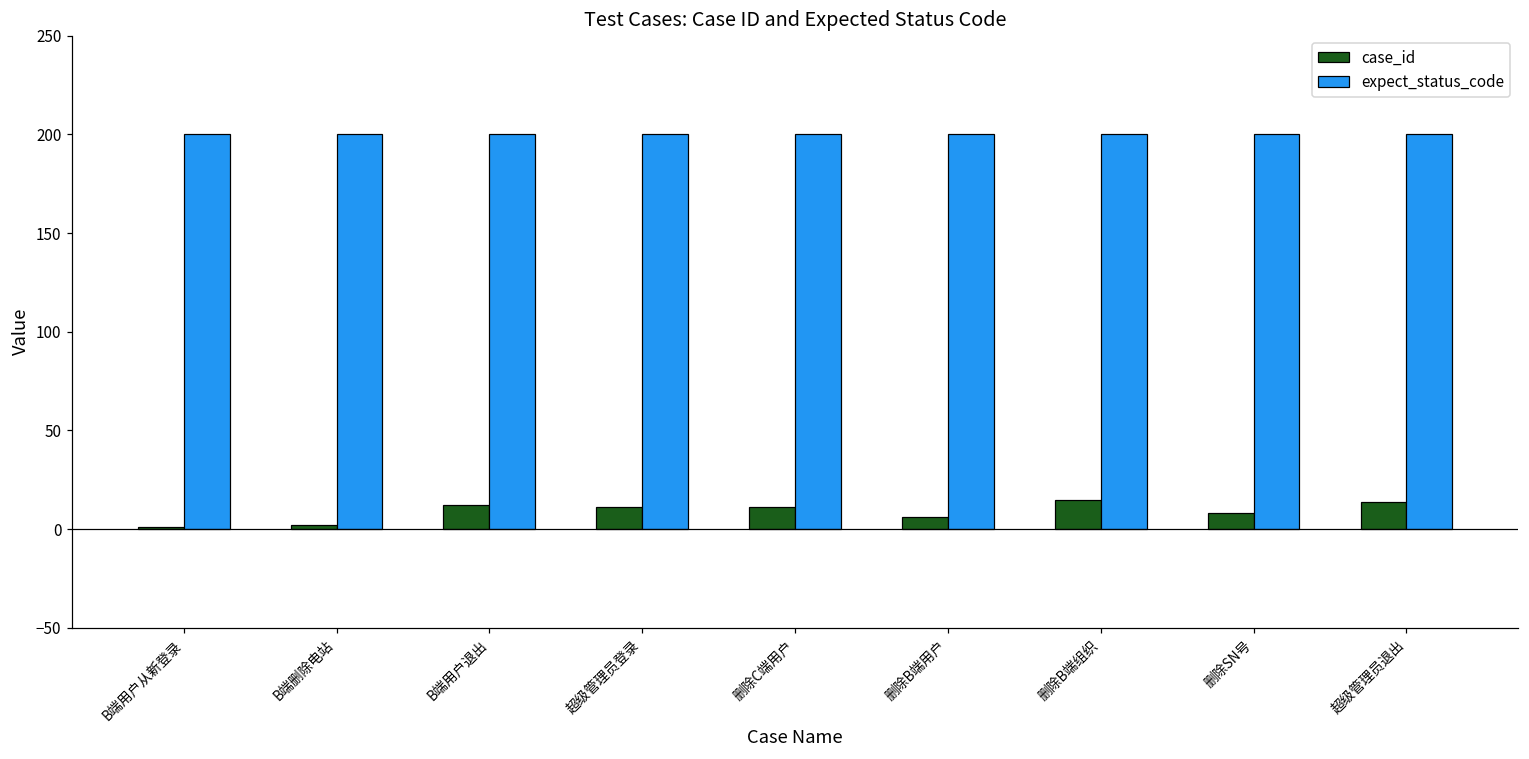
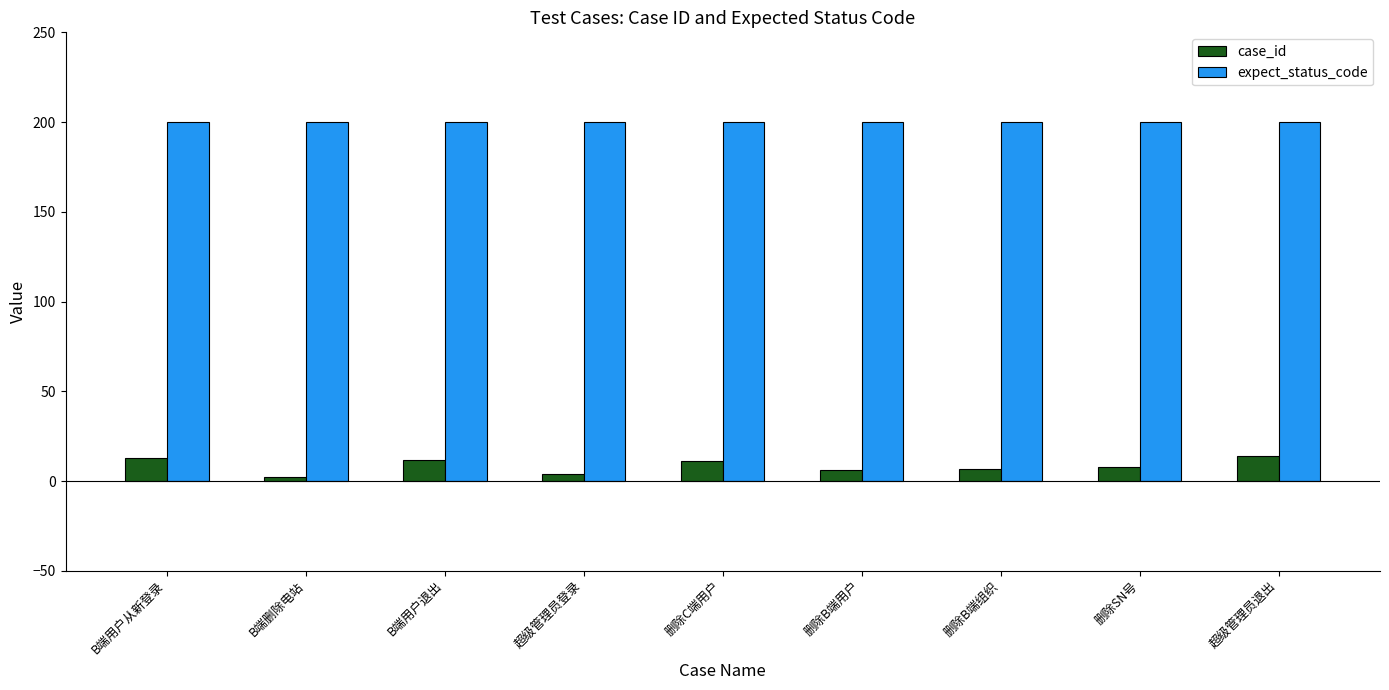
case_id, B端用户从新登录: 1 -> 13
case_id, 超级管理员登录: 11 -> 4
case_id, 删除B端组织: 15 -> 7
